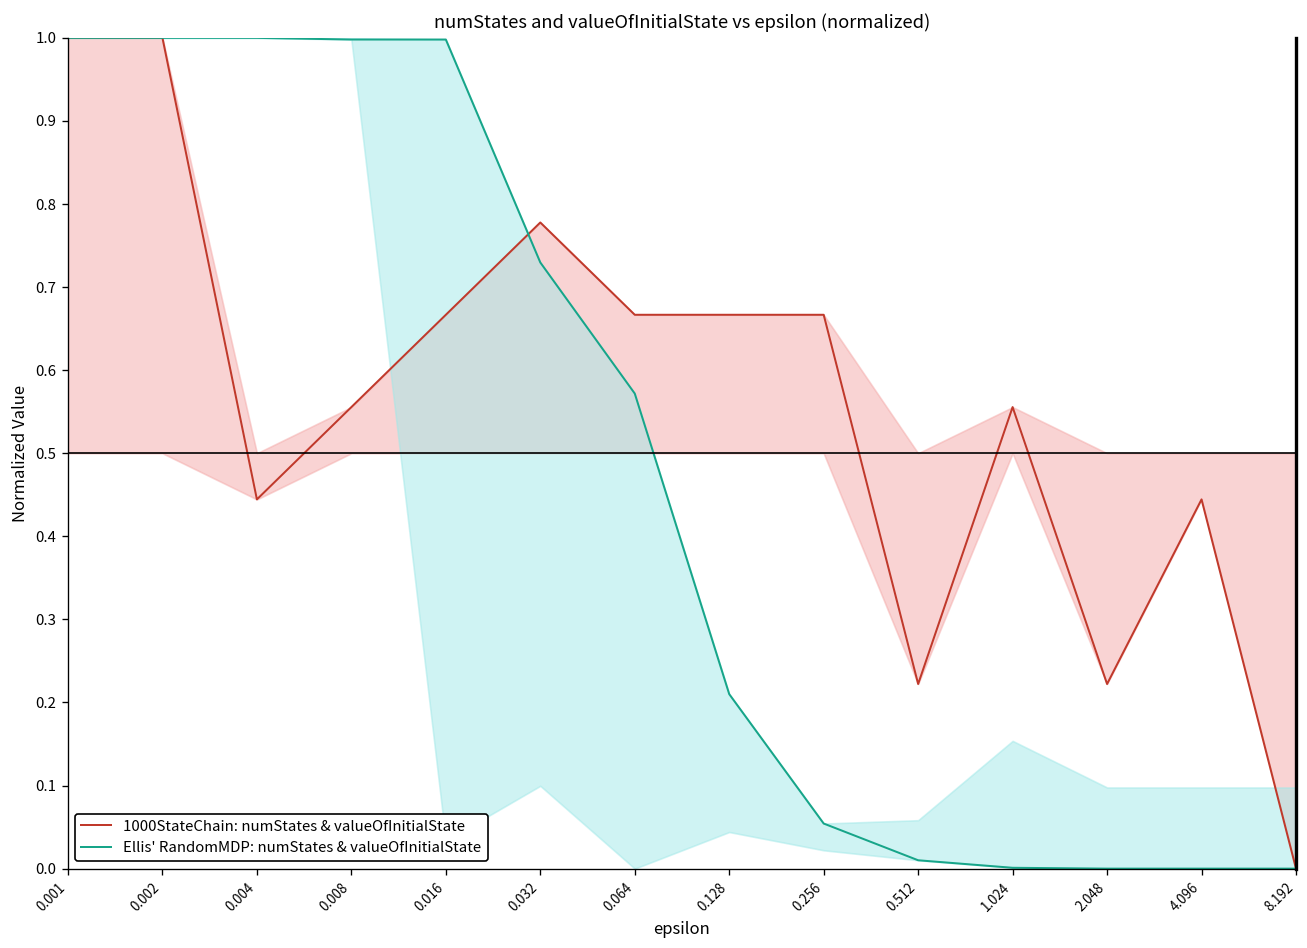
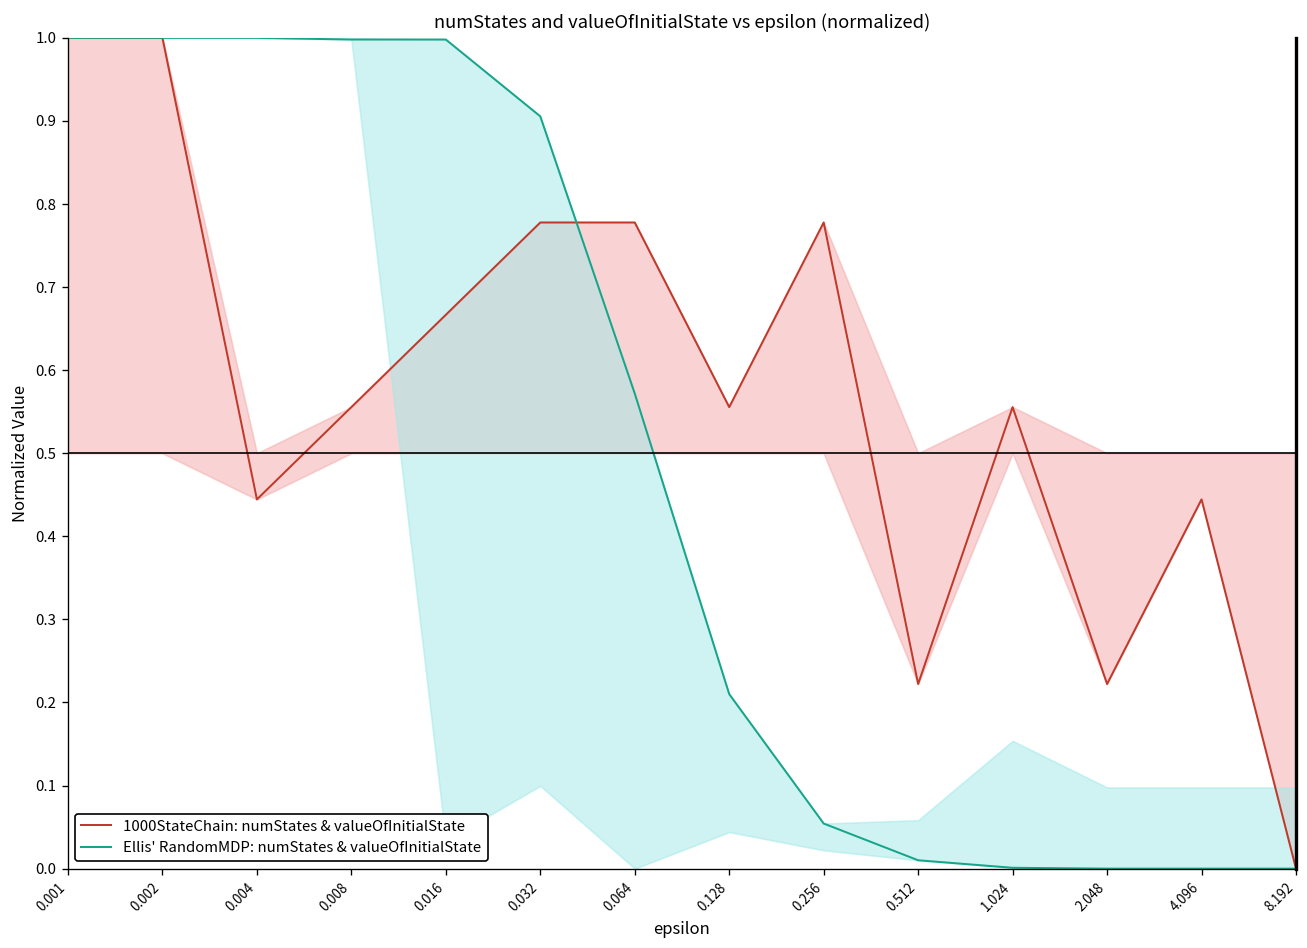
Ellis' RandomMDP: numStates & valueOfInitialState, 0.032: 0.73 -> 0.91
1000StateChain: numStates & valueOfInitialState, 0.064: 0.67 -> 0.78
1000StateChain: numStates & valueOfInitialState, 0.128: 0.67 -> 0.56
1000StateChain: numStates & valueOfInitialState, 0.256: 0.67 -> 0.78
